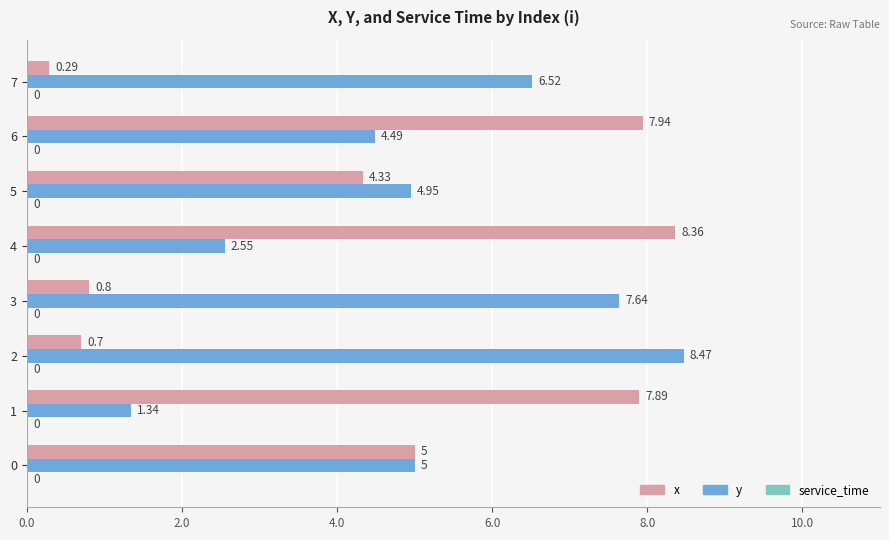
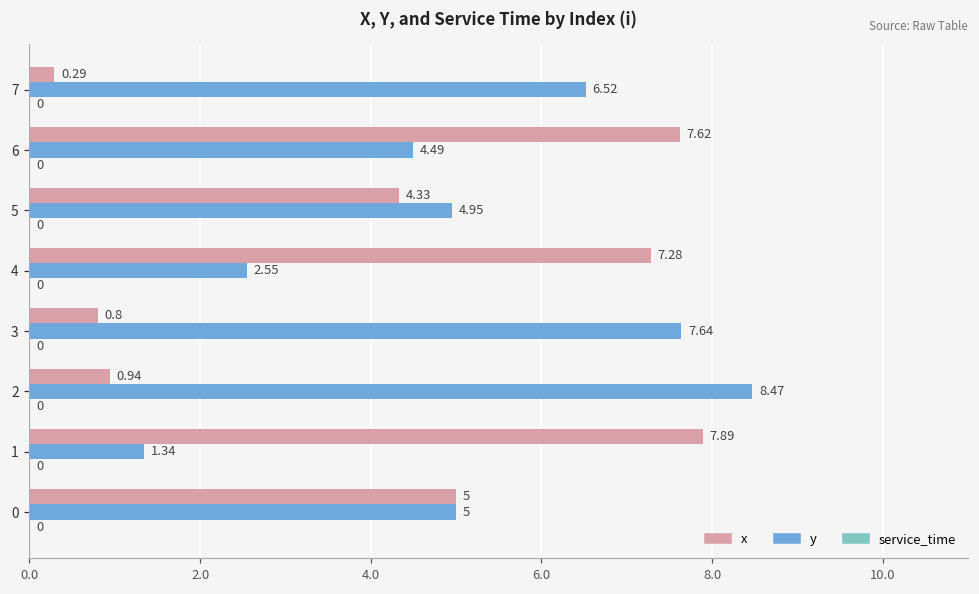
x, 6: 7.94 -> 7.62
x, 4: 8.36 -> 7.28
x, 2: 0.7 -> 0.94
